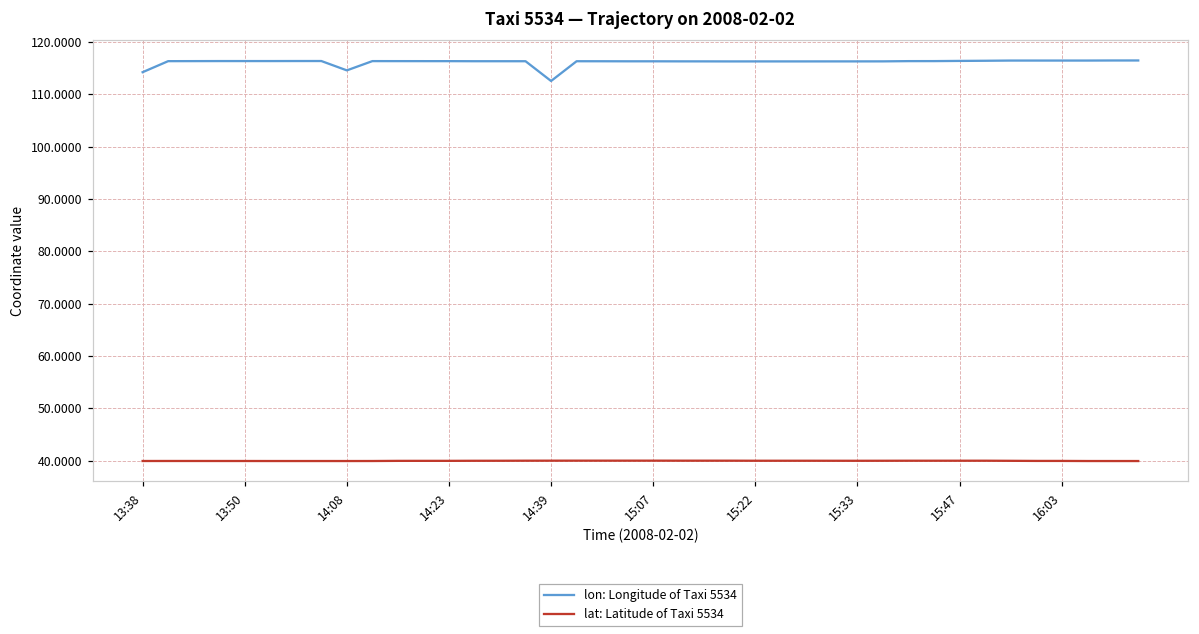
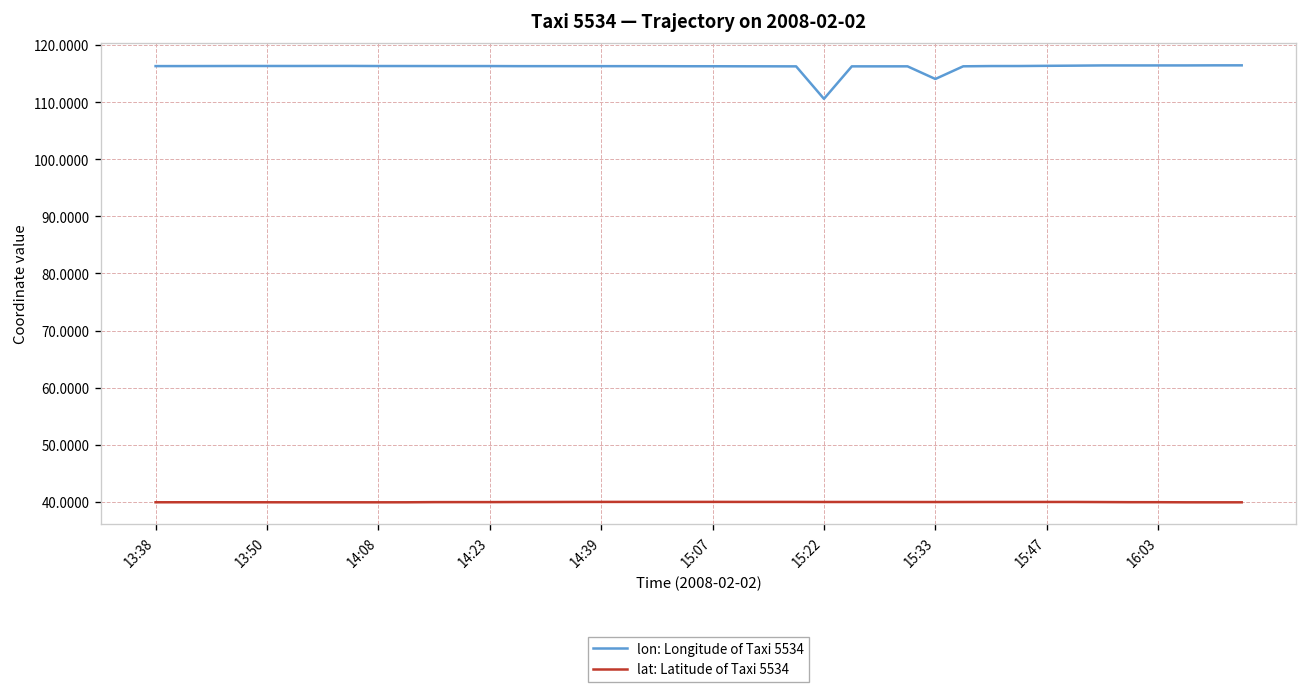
lon: Longitude of Taxi 5534, 13:38: 114 -> 116
lon: Longitude of Taxi 5534, 14:08: 115 -> 116
lon: Longitude of Taxi 5534, 14:39: 113 -> 116
lon: Longitude of Taxi 5534, 15:22: 116 -> 111
lon: Longitude of Taxi 5534, 15:33: 116 -> 114
